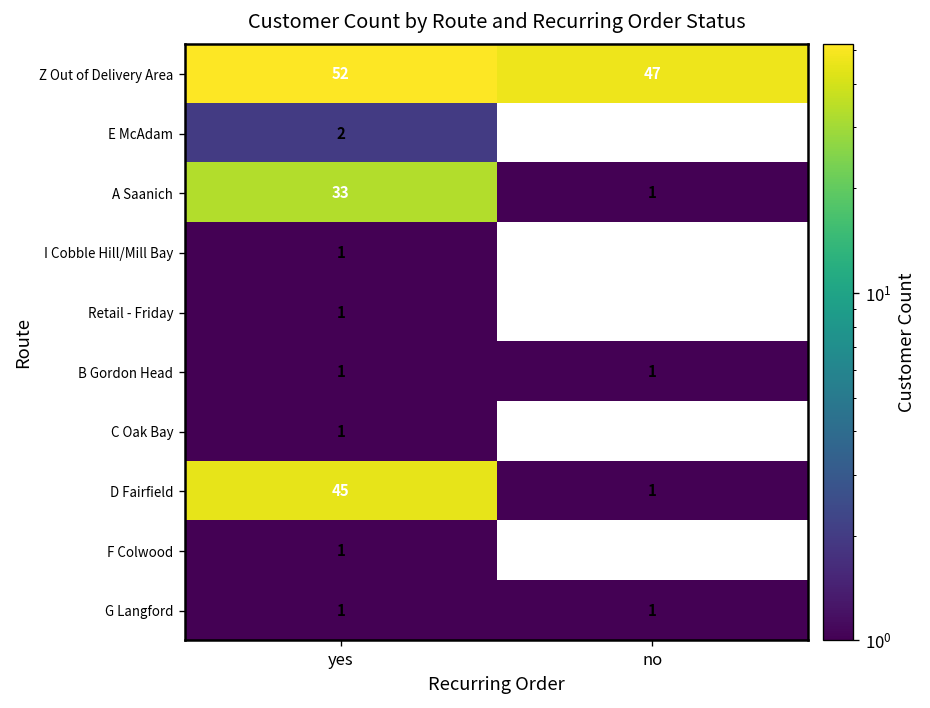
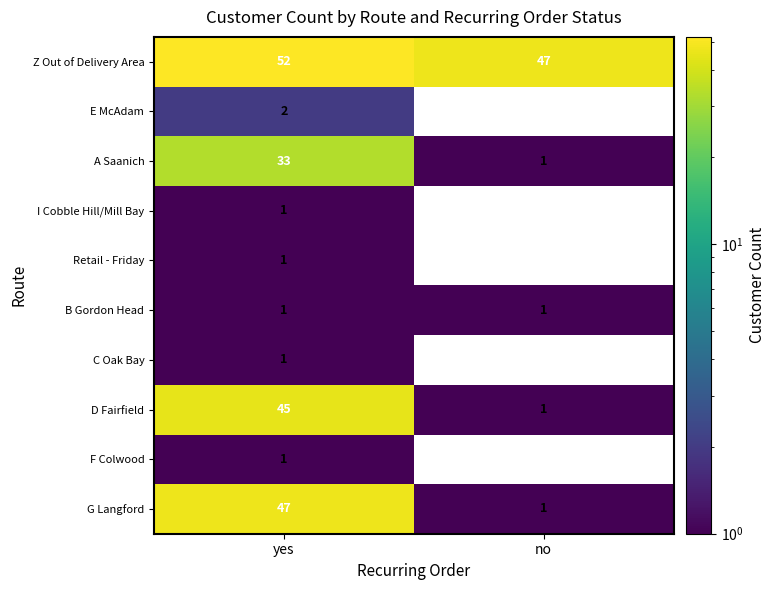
G Langford, yes: 1 -> 47
